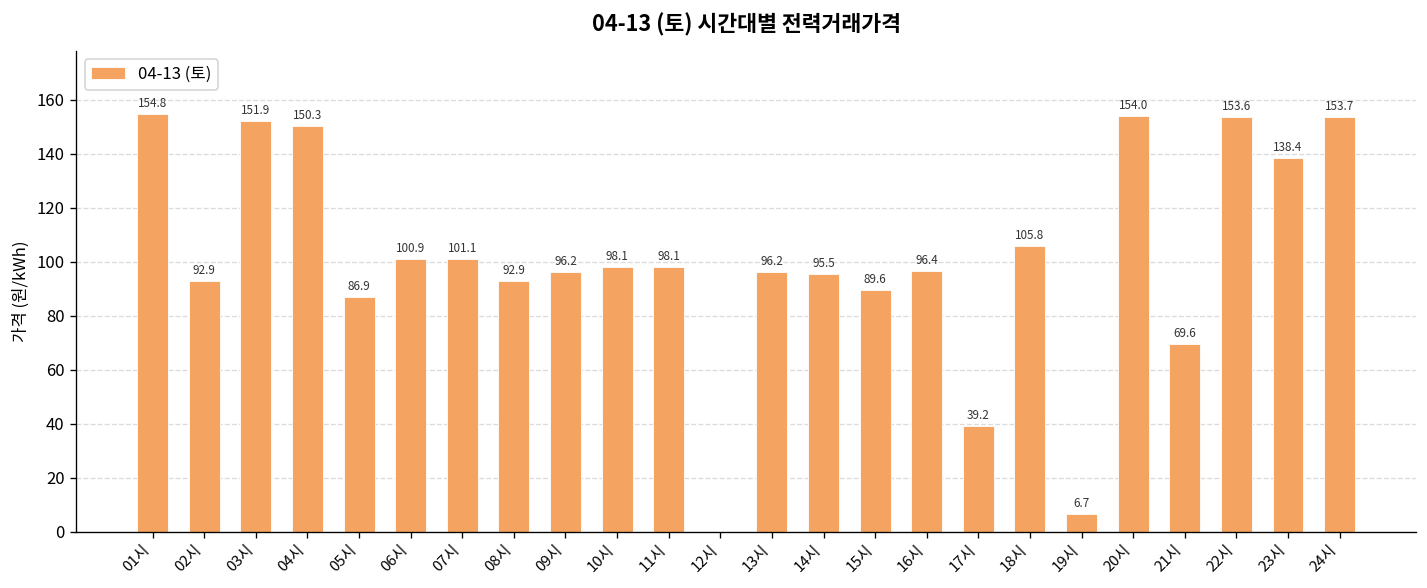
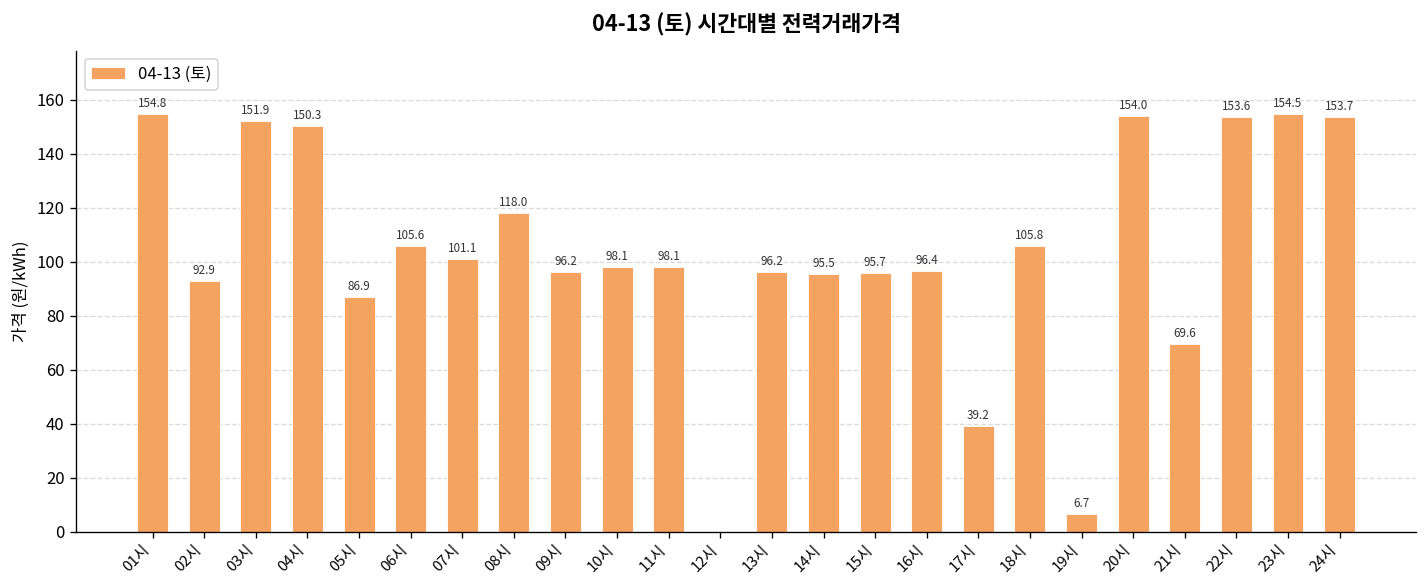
06시: 100.9 -> 105.6
08시: 92.9 -> 118.0
15시: 89.6 -> 95.7
23시: 138.4 -> 154.5
